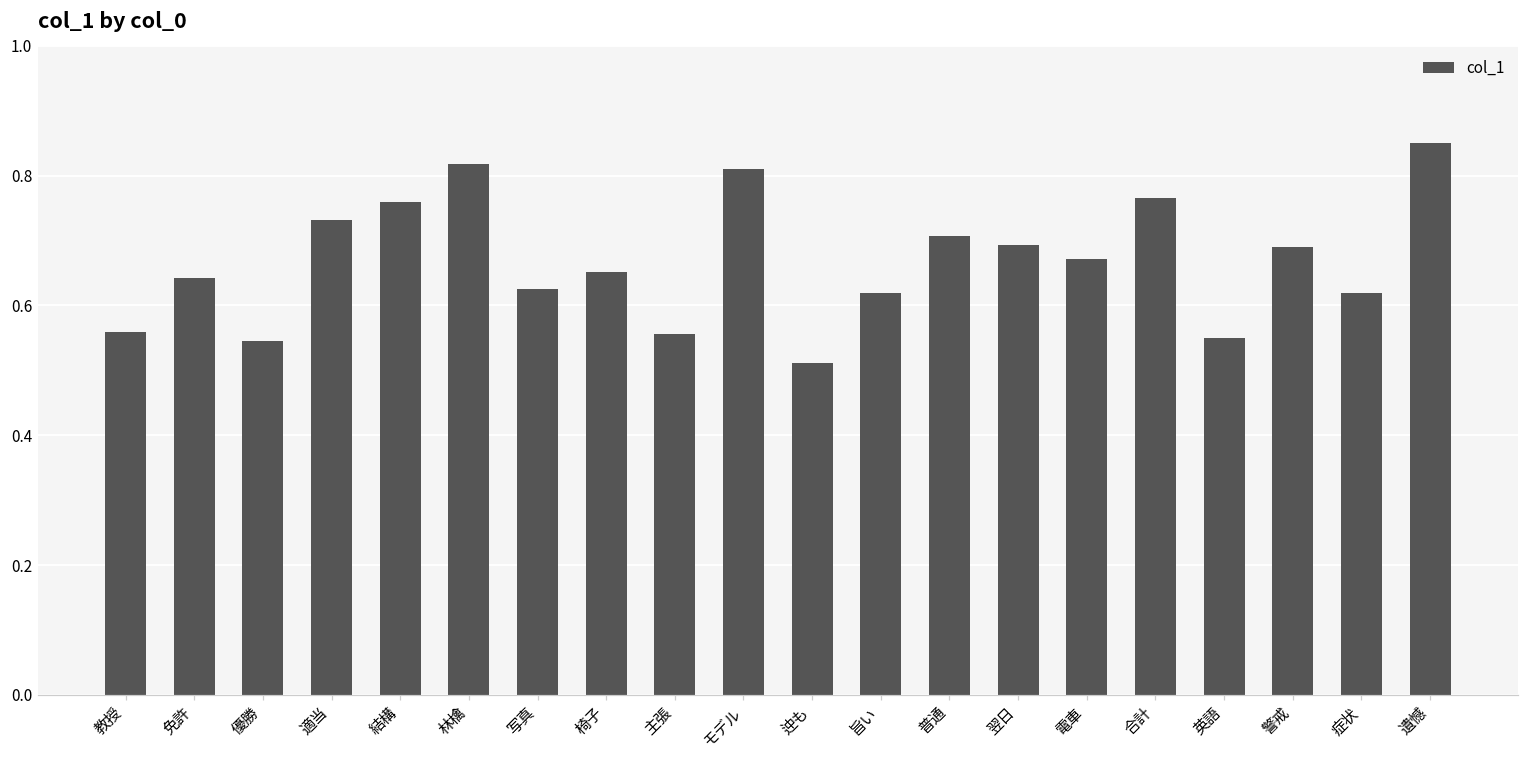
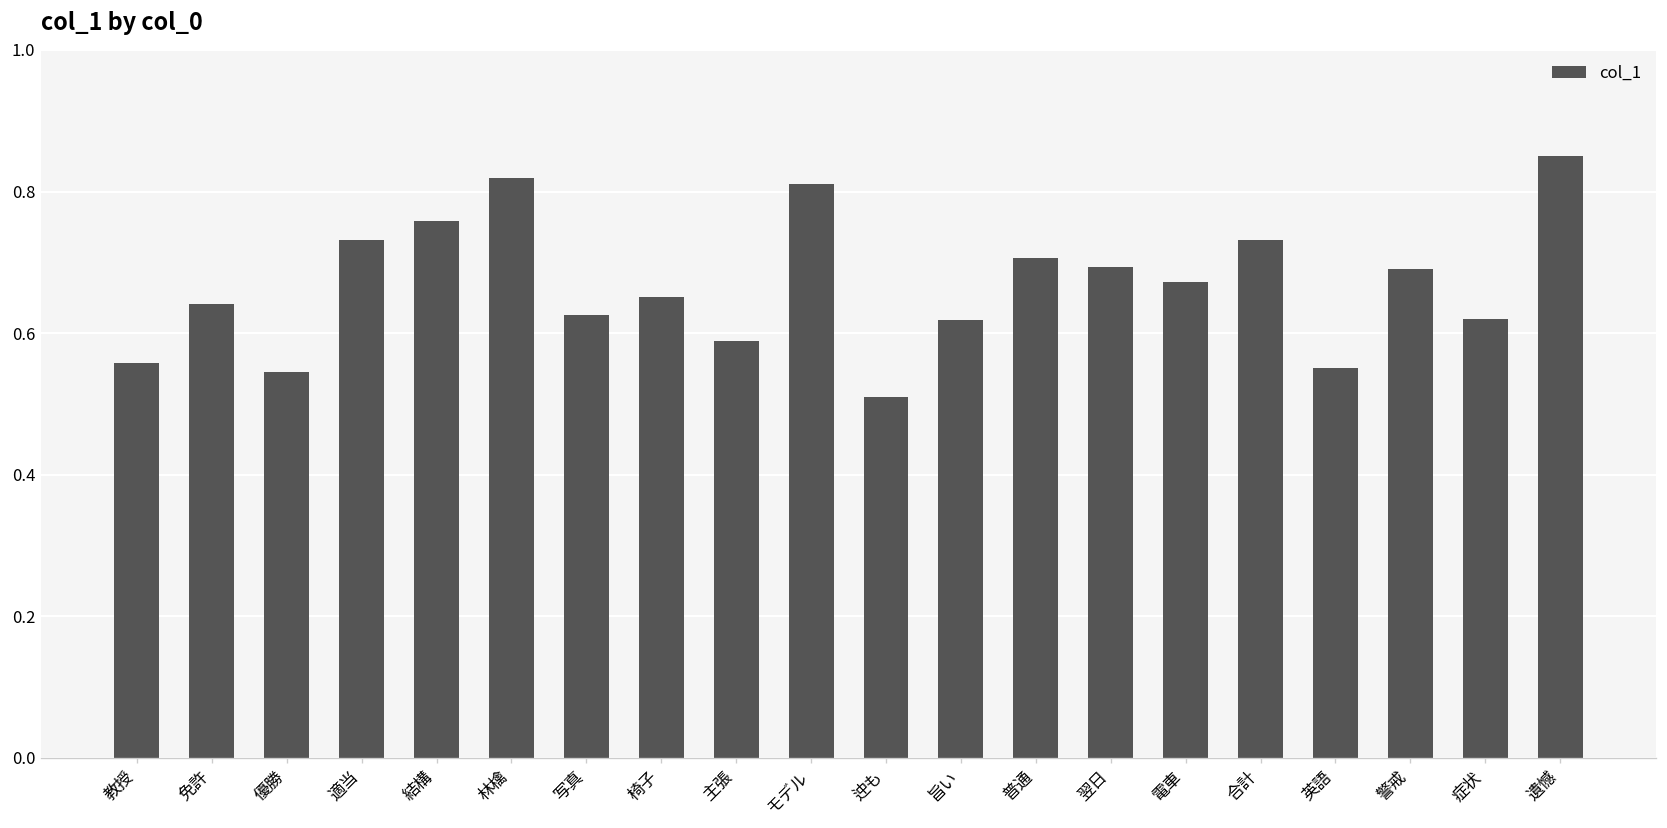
主張: 0.56 -> 0.59
合計: 0.77 -> 0.73
